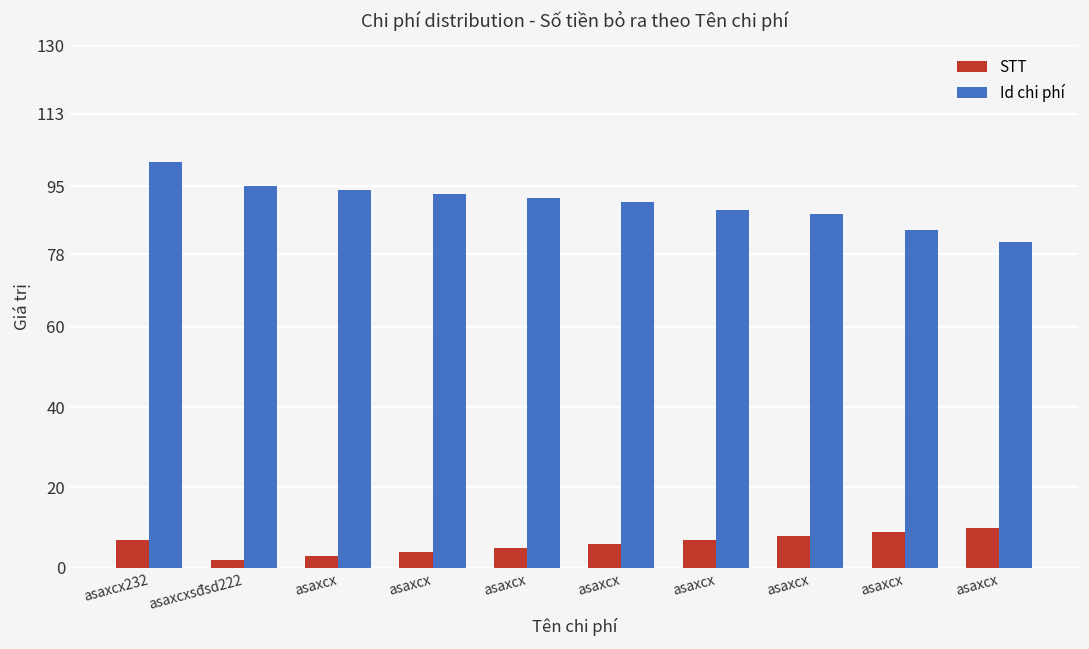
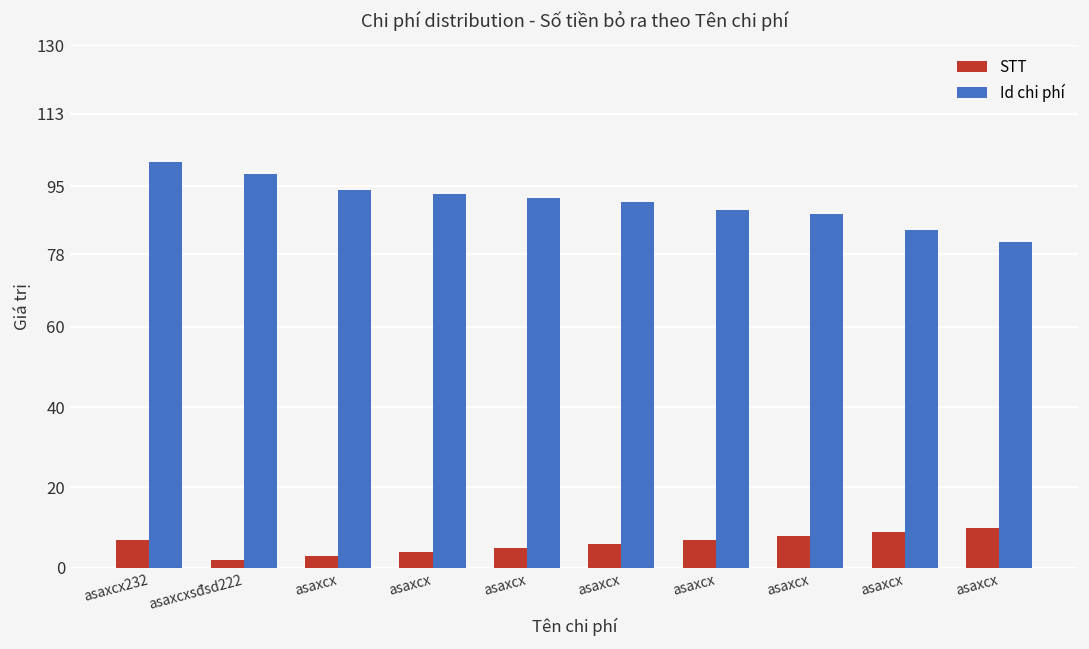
Id chi phí, asaxcxsđsd222: 95 -> 98
